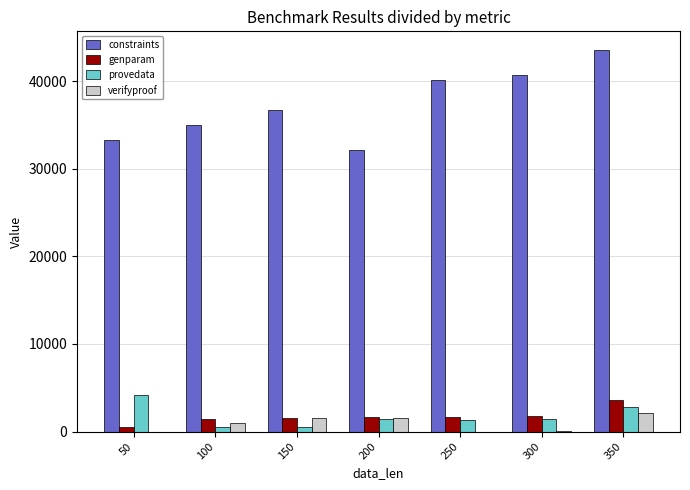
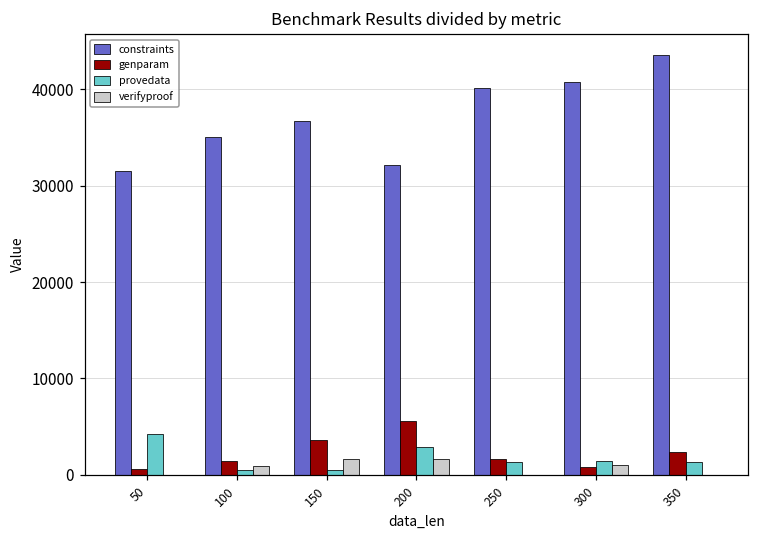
constraints, 50: 33000 -> 31000
genparam, 150: 2000 -> 4000
genparam, 200: 2000 -> 6000
provedata, 200: 1000 -> 3000
genparam, 300: 2000 -> 1000
verifyproof, 300: 0 -> 1000
genparam, 350: 4000 -> 2000
provedata, 350: 3000 -> 1000
verifyproof, 350: 2000 -> 0
